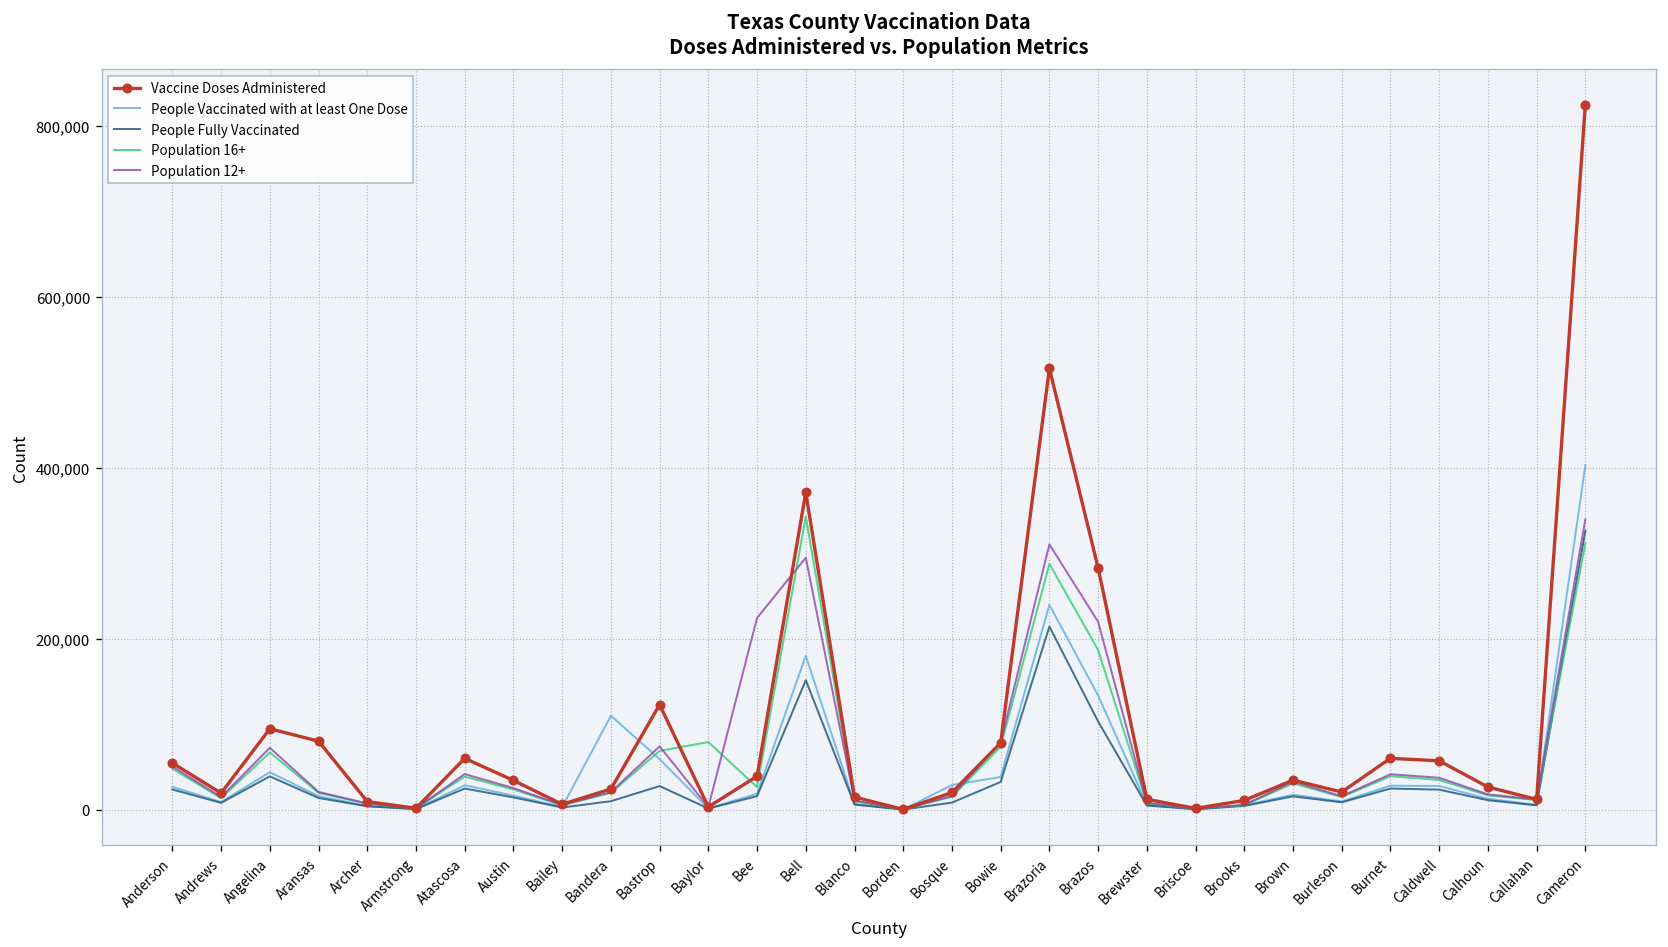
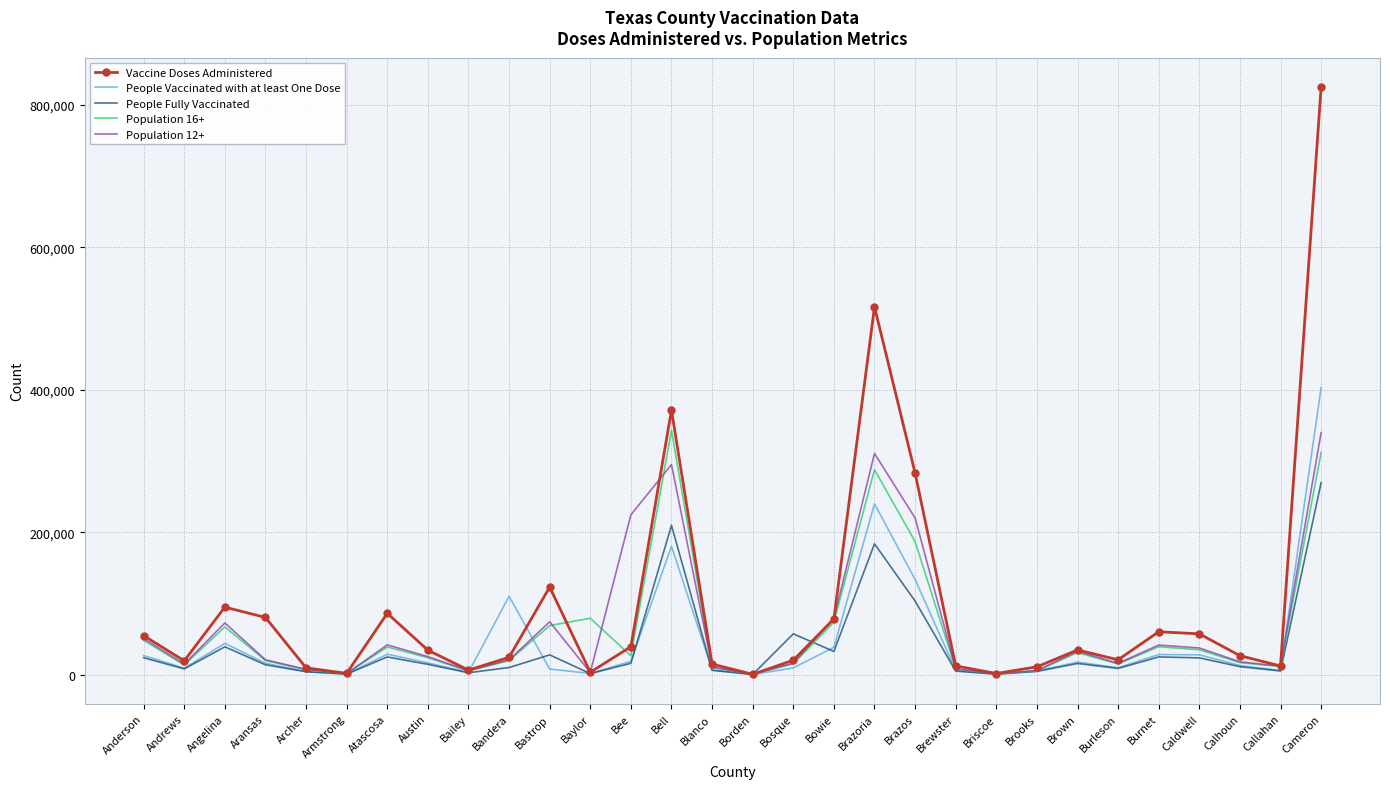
Vaccine Doses Administered, Atascosa: 60,000 -> 90,000
People Vaccinated with at least One Dose, Bastrop: 60,000 -> 10,000
People Fully Vaccinated, Bell: 150,000 -> 210,000
People Vaccinated with at least One Dose, Bosque: 30,000 -> 10,000
People Fully Vaccinated, Bosque: 10,000 -> 60,000
People Fully Vaccinated, Brazoria: 210,000 -> 180,000
People Fully Vaccinated, Cameron: 330,000 -> 270,000
